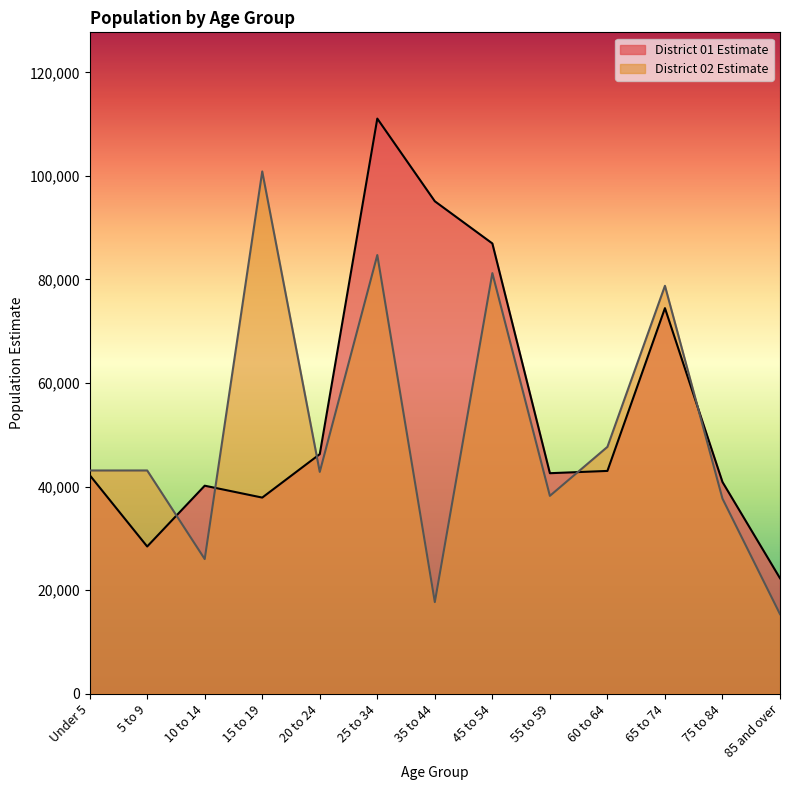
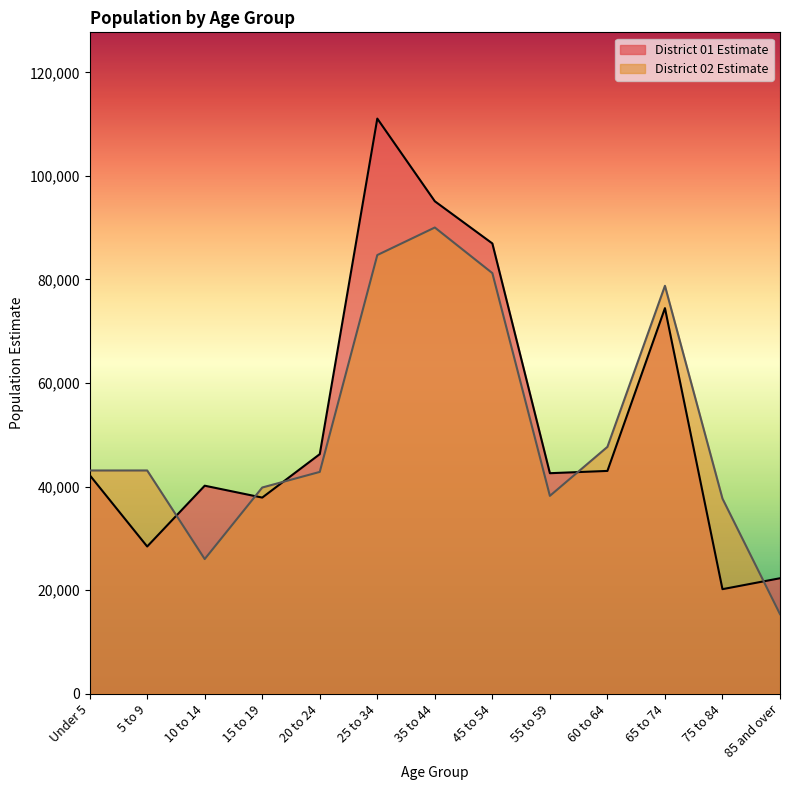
District 02 Estimate, 15 to 19: 101,000 -> 40,000
District 02 Estimate, 35 to 44: 18,000 -> 90,000
District 01 Estimate, 75 to 84: 41,000 -> 20,000
